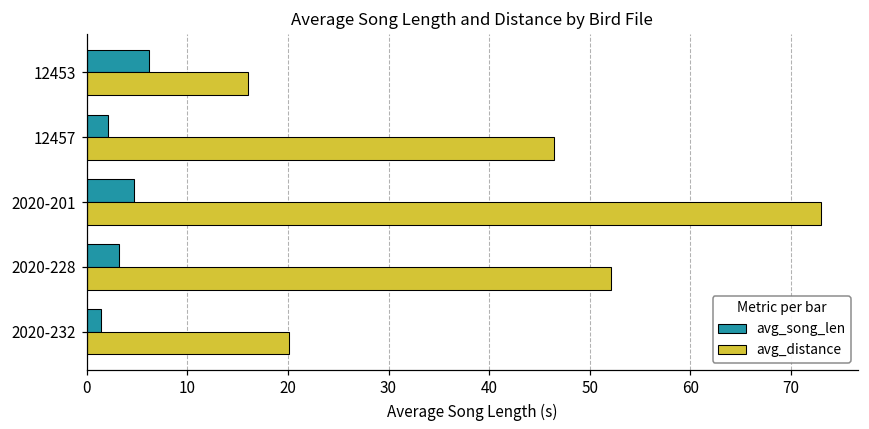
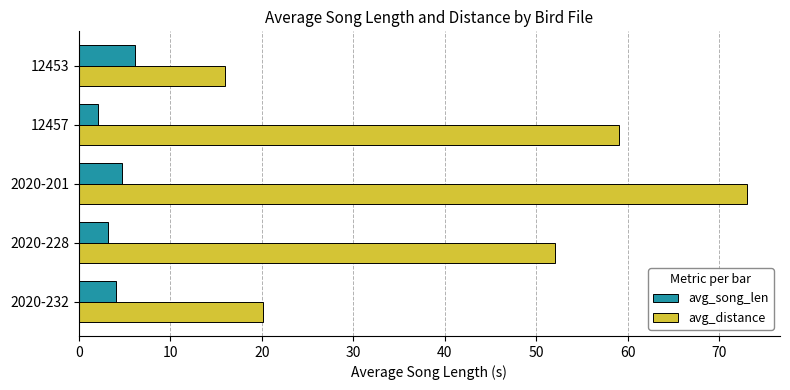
avg_distance, 12457: 46 -> 59
avg_song_len, 2020-232: 1 -> 4
